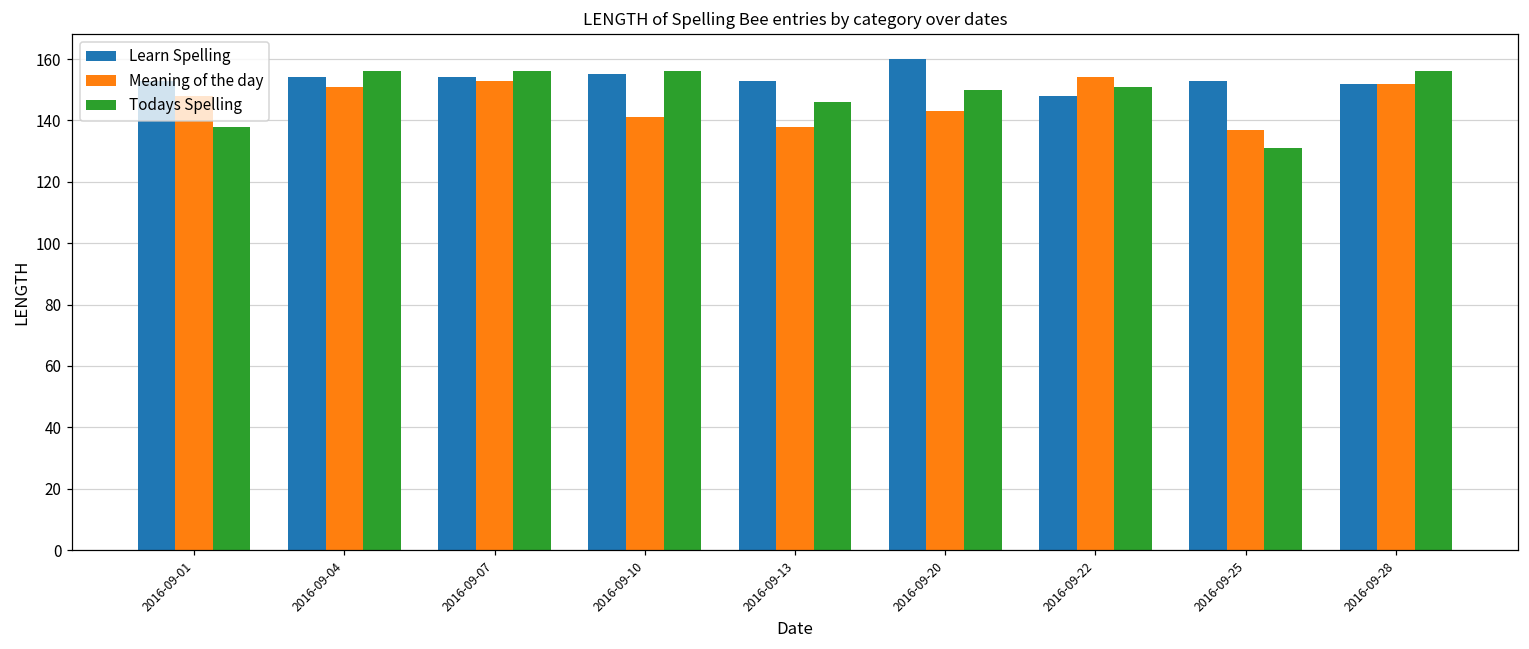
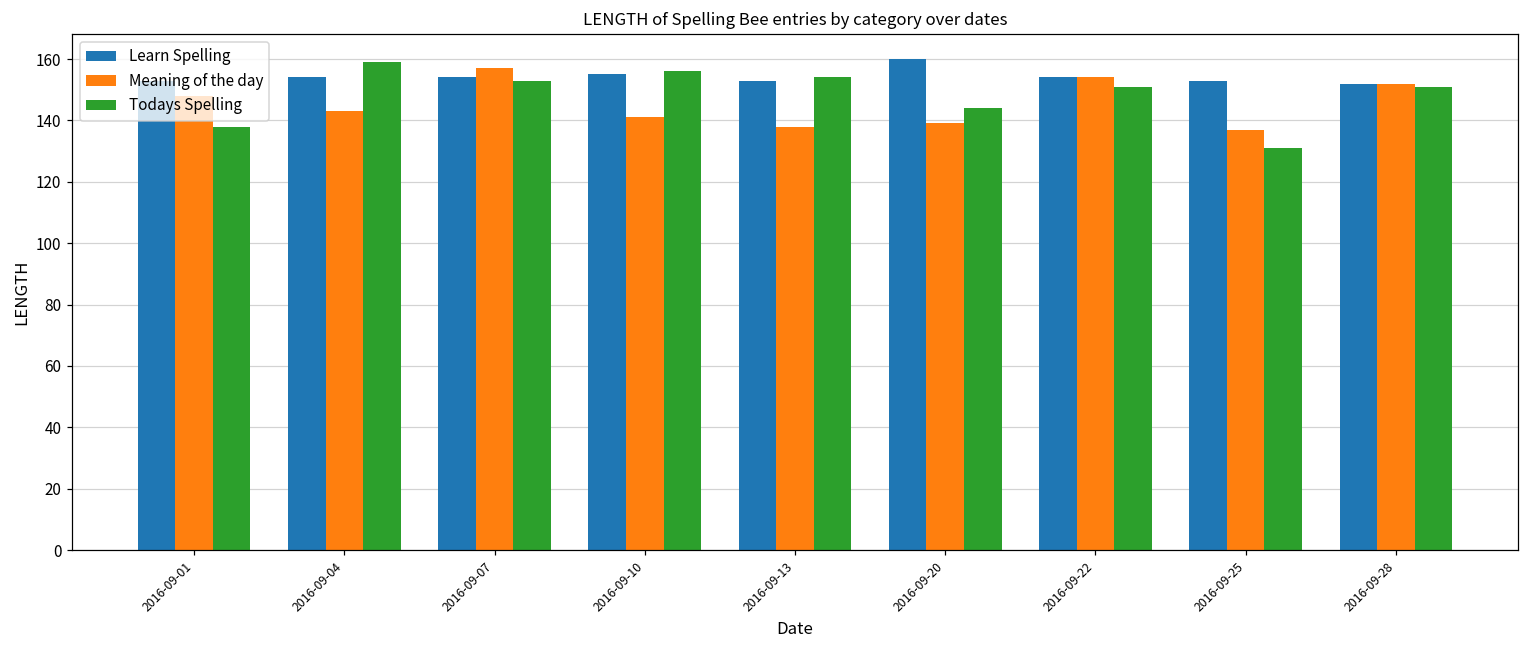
Meaning of the day, 2016-09-04: 151 -> 143
Todays Spelling, 2016-09-04: 156 -> 159
Meaning of the day, 2016-09-07: 153 -> 157
Todays Spelling, 2016-09-07: 156 -> 153
Todays Spelling, 2016-09-13: 146 -> 154
Meaning of the day, 2016-09-20: 143 -> 139
Todays Spelling, 2016-09-20: 150 -> 144
Learn Spelling, 2016-09-22: 148 -> 154
Todays Spelling, 2016-09-28: 156 -> 151
